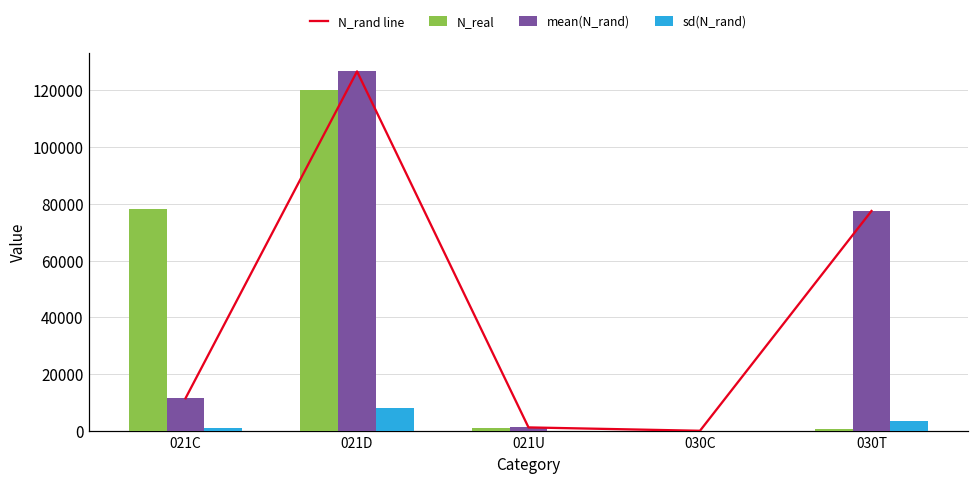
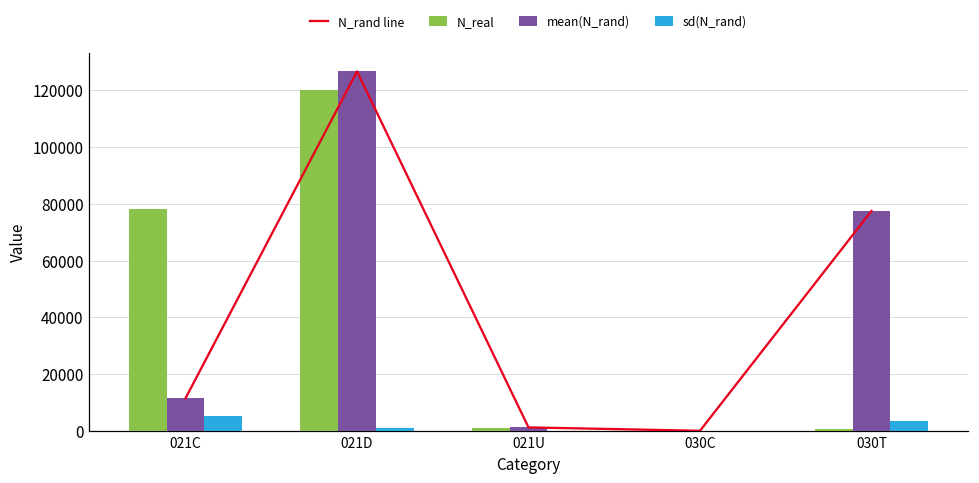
sd(N_rand), 021C: 1000 -> 5000
sd(N_rand), 021D: 8000 -> 1000
